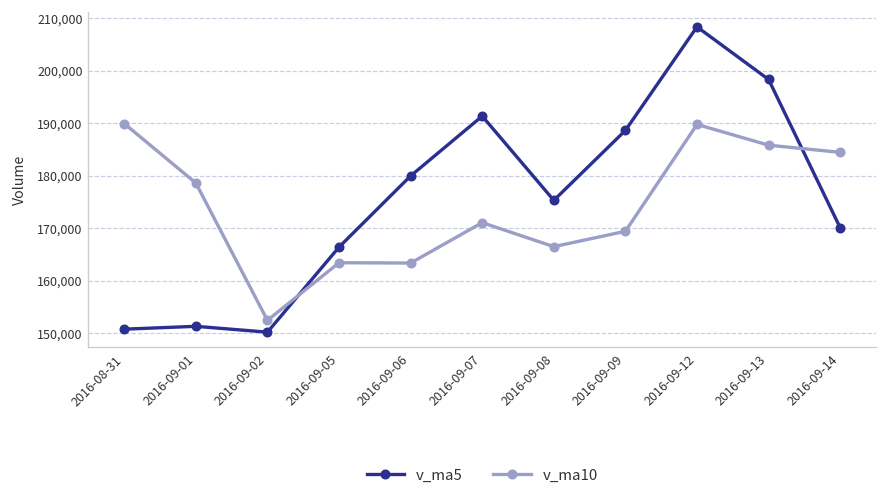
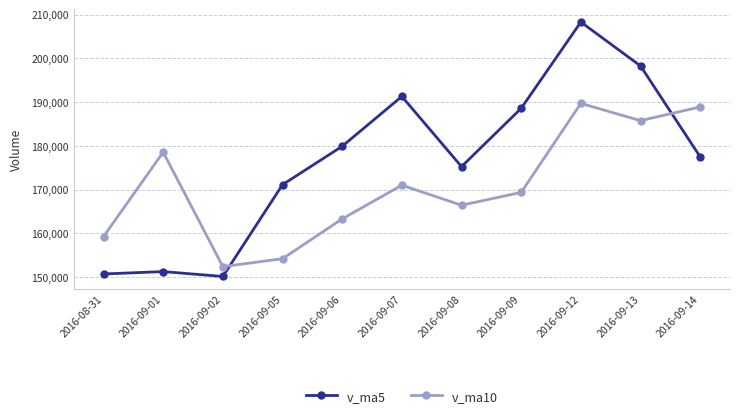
v_ma10, 2016-08-31: 190,000 -> 159,000
v_ma5, 2016-09-05: 166,000 -> 171,000
v_ma10, 2016-09-05: 163,000 -> 154,000
v_ma5, 2016-09-14: 170,000 -> 178,000
v_ma10, 2016-09-14: 184,000 -> 189,000
